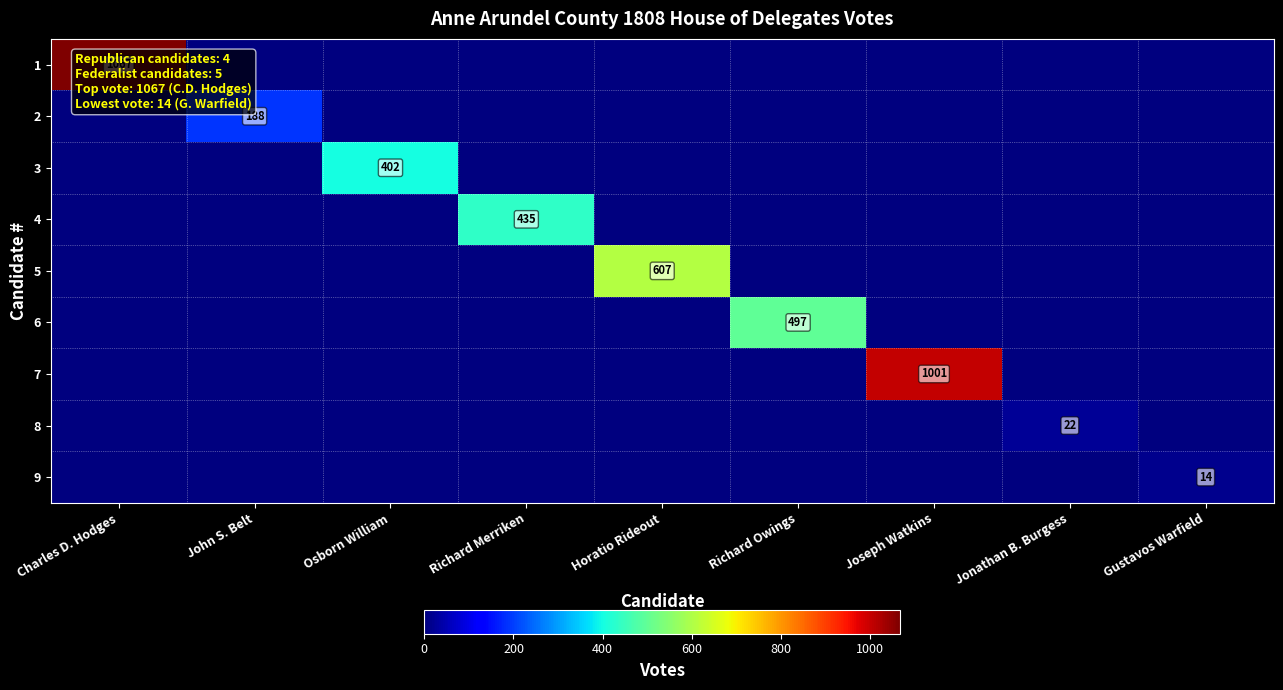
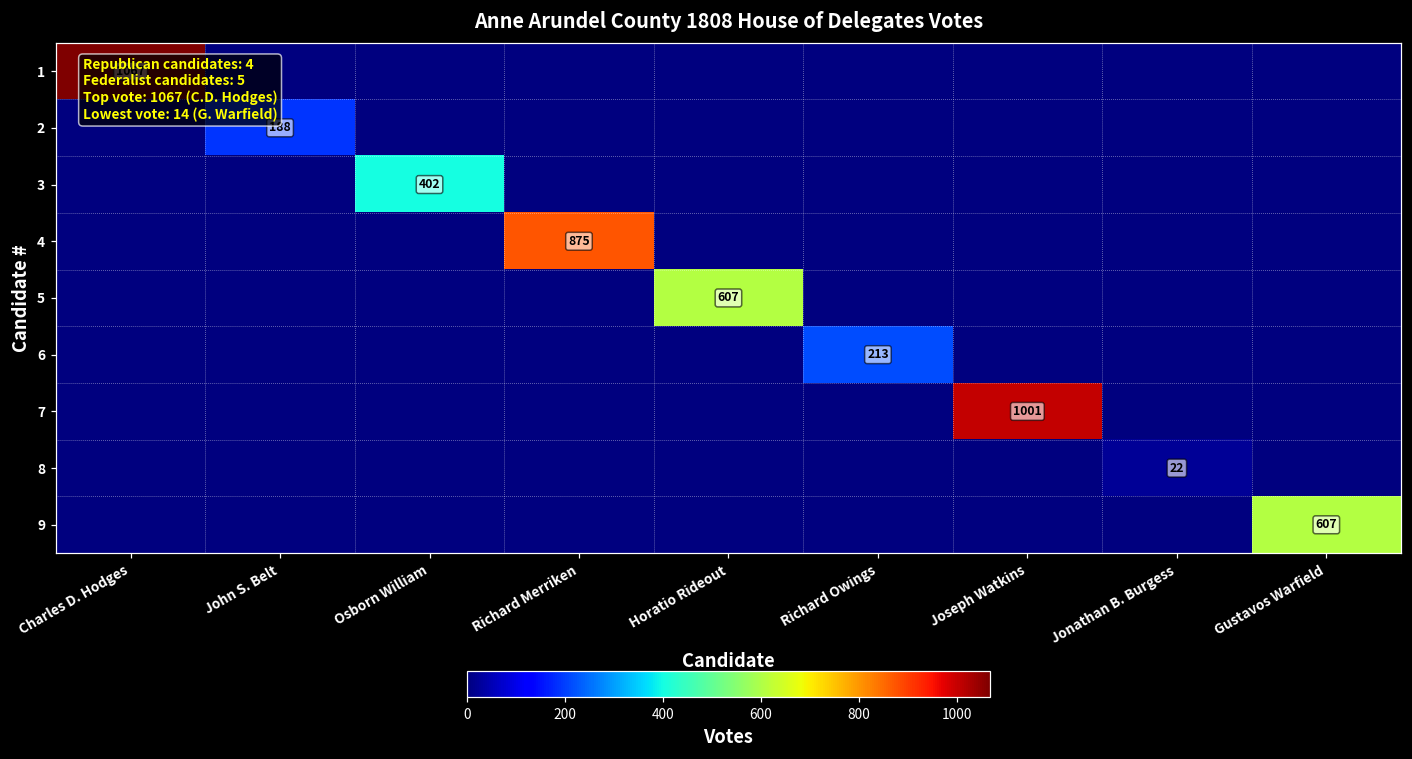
4, Richard Merriken: 435 -> 875
6, Richard Owings: 497 -> 213
9, Gustavos Warfield: 14 -> 607
